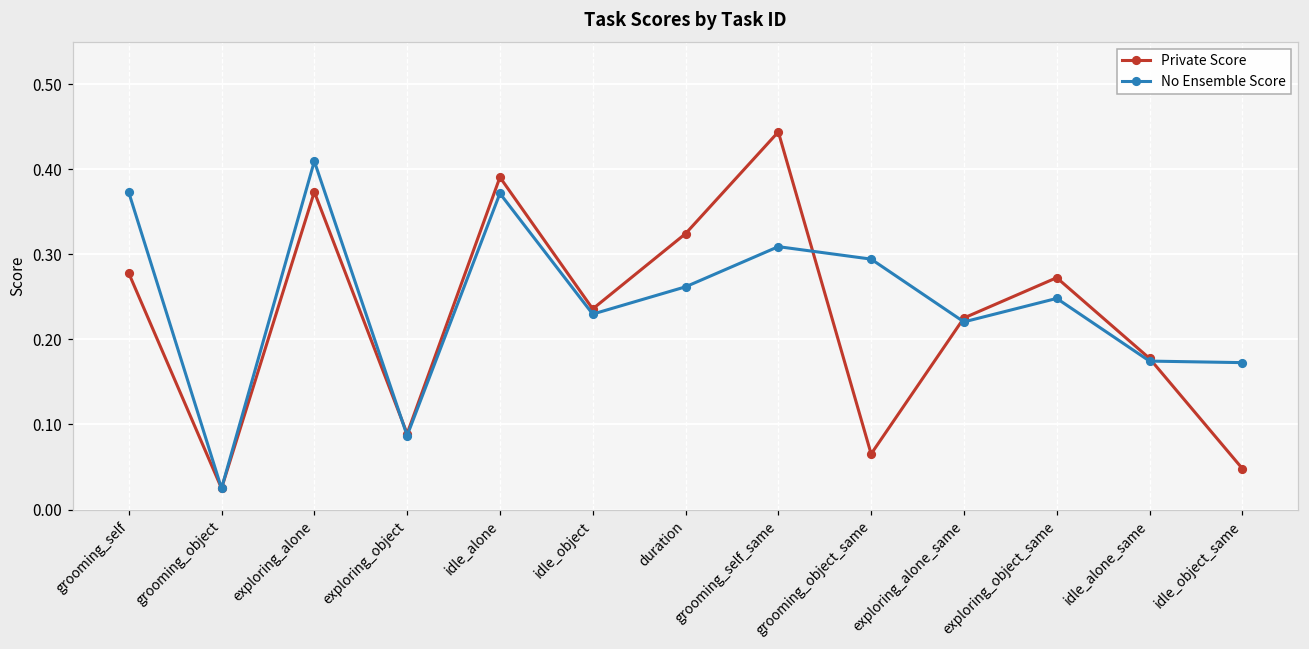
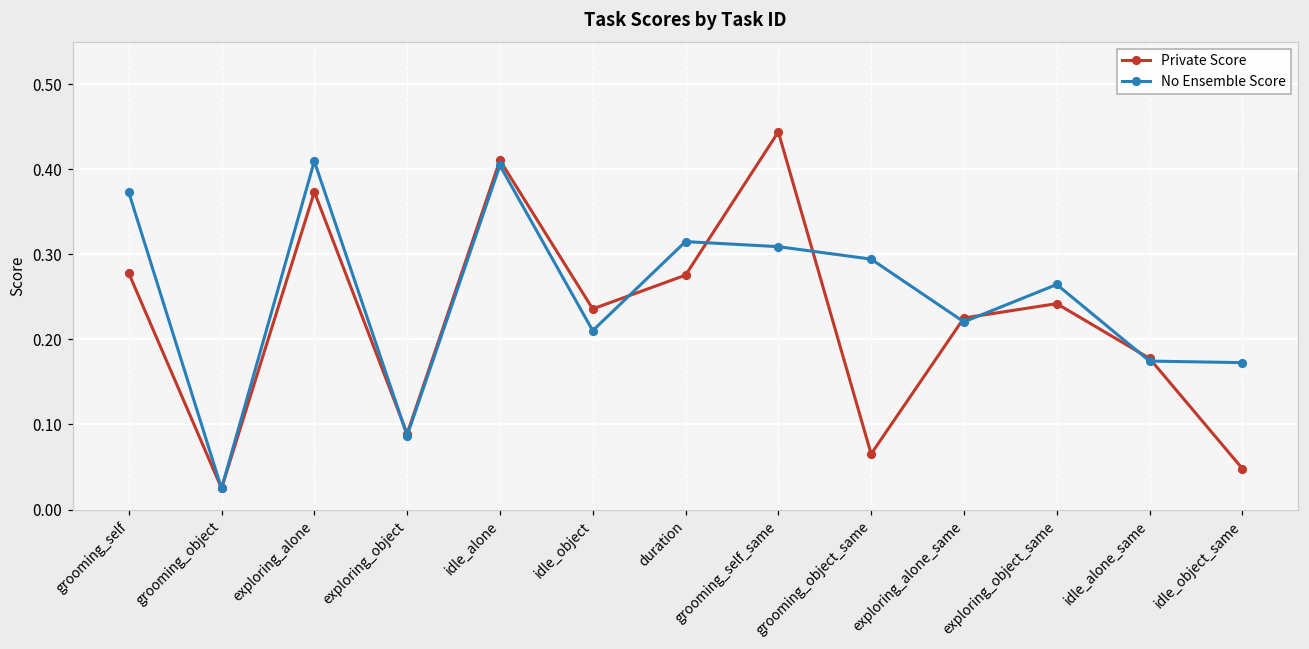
Private Score, idle_alone: 0.39 -> 0.41
No Ensemble Score, idle_alone: 0.37 -> 0.40
No Ensemble Score, idle_object: 0.23 -> 0.21
Private Score, duration: 0.32 -> 0.28
No Ensemble Score, duration: 0.26 -> 0.31
Private Score, exploring_object_same: 0.27 -> 0.24
No Ensemble Score, exploring_object_same: 0.25 -> 0.26
